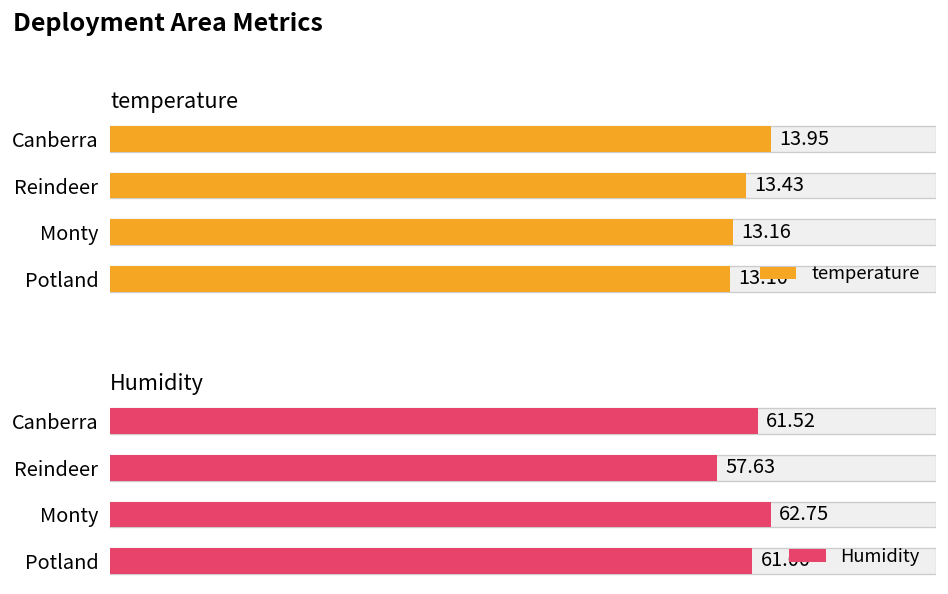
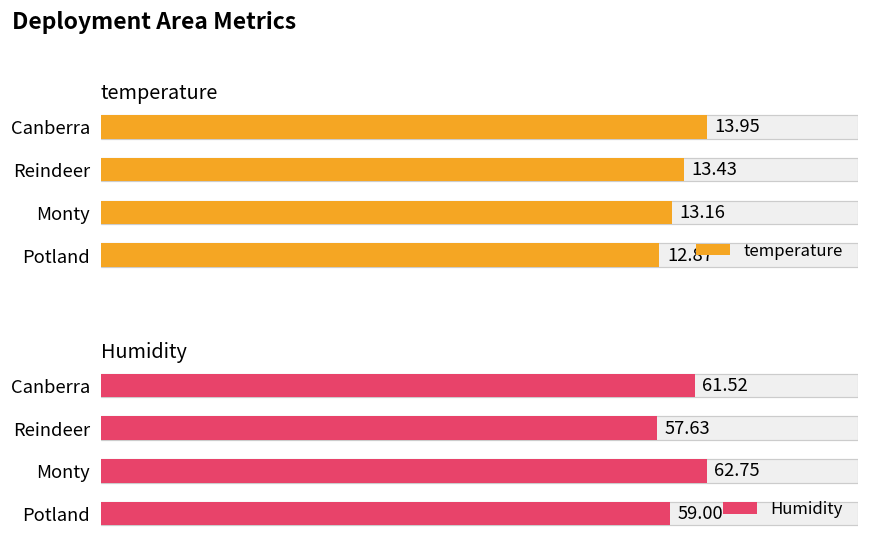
temperature, temperature, Potland: 13.10 -> 12.87
Humidity, Humidity, Potland: 61.00 -> 59.00
